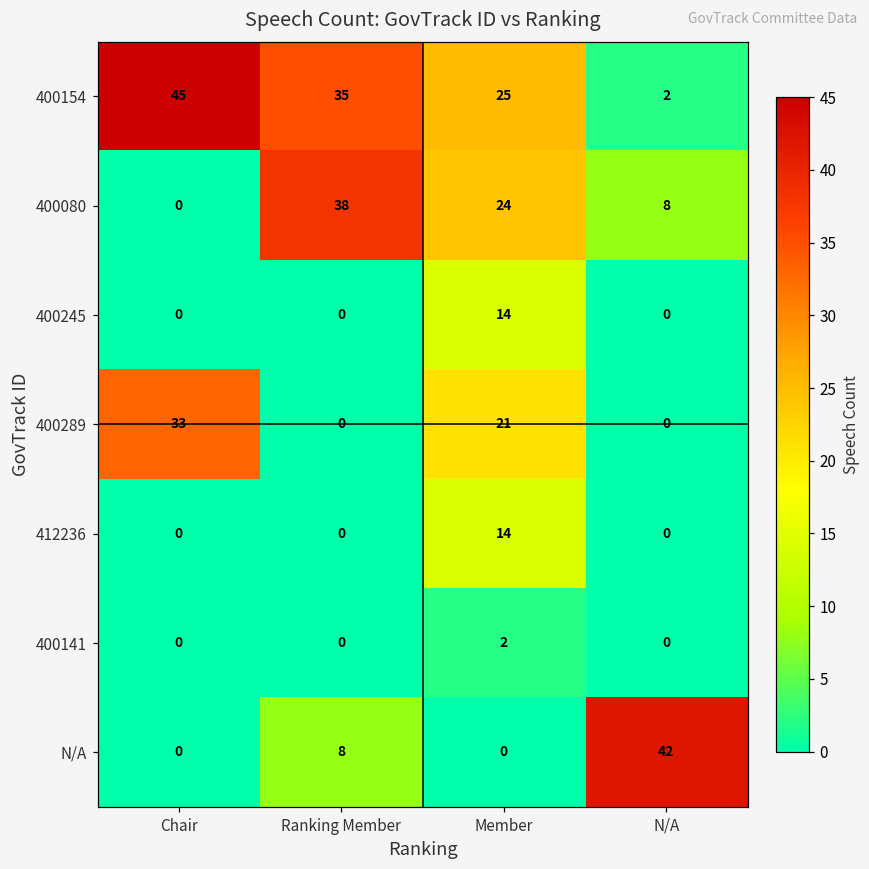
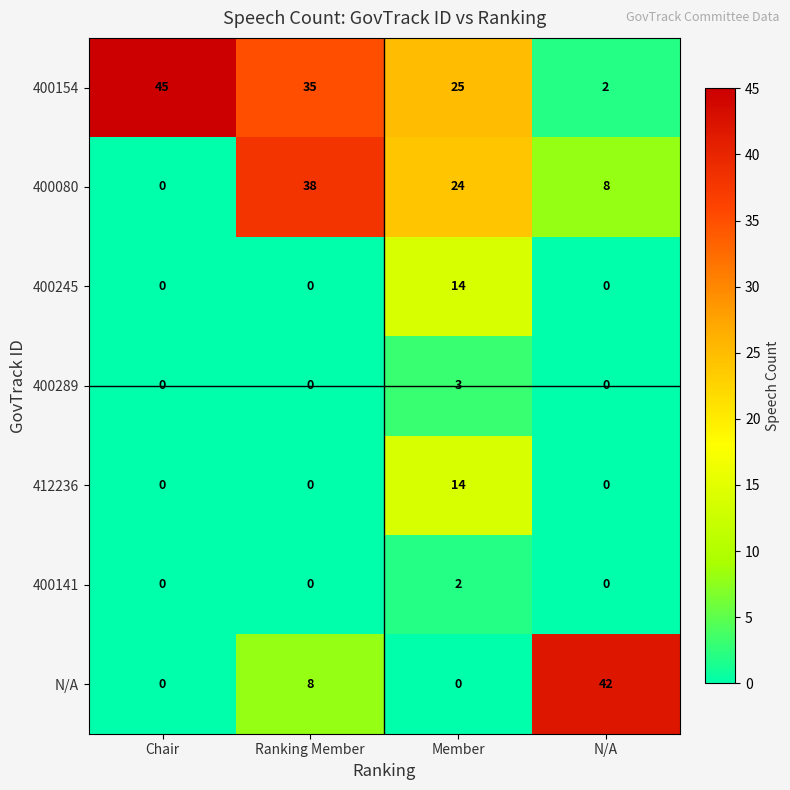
400289, Chair: 33 -> 0
400289, Member: 21 -> 3
